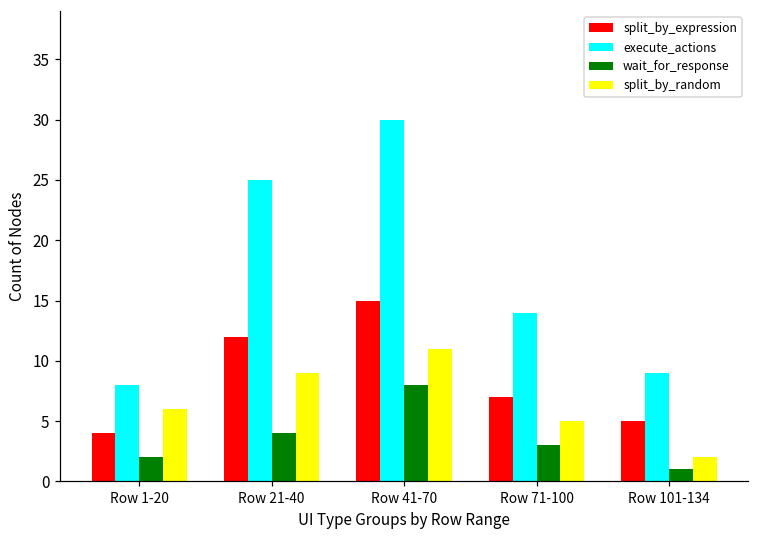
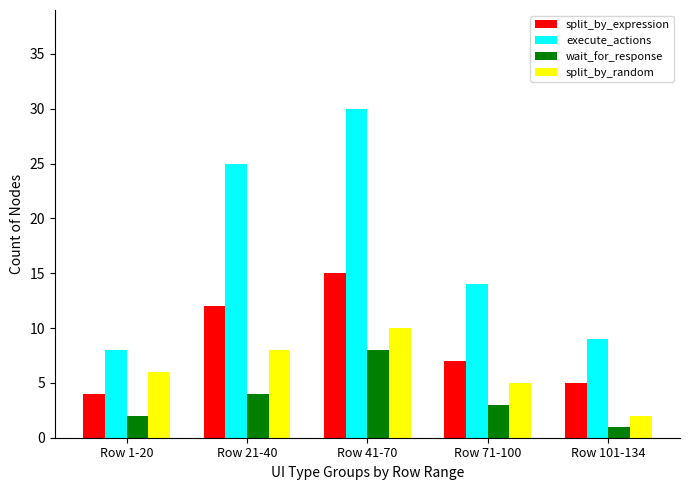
split_by_random, Row 21-40: 9 -> 8
split_by_random, Row 41-70: 11 -> 10
